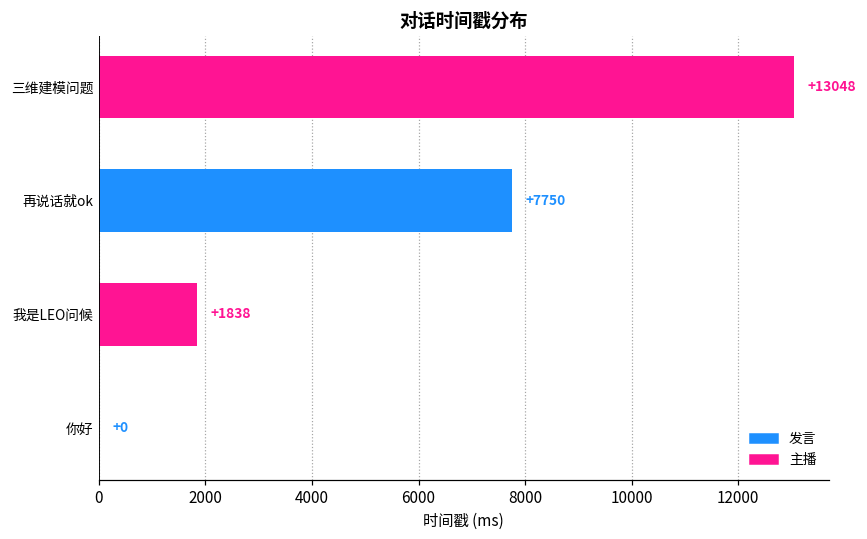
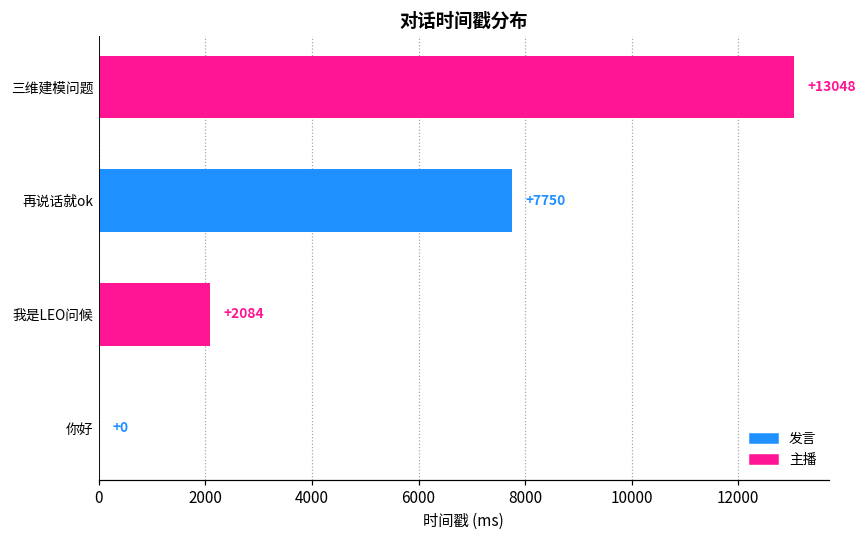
我是LEO问候: +1838 -> +2084
